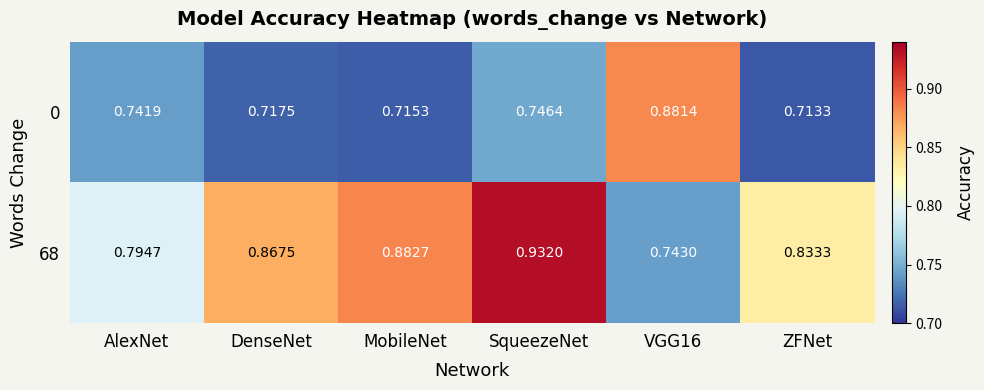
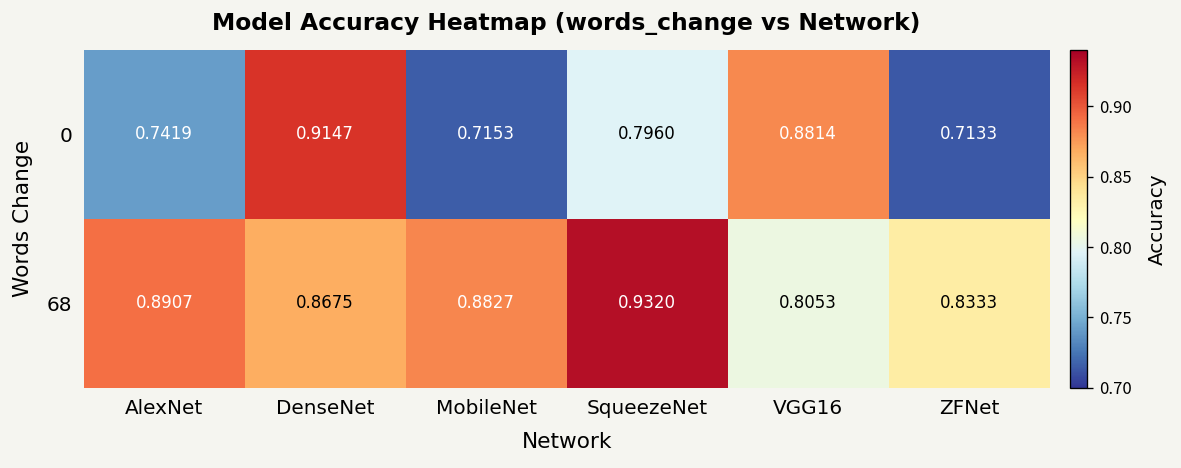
0, DenseNet: 0.7175 -> 0.9147
0, SqueezeNet: 0.7464 -> 0.7960
68, AlexNet: 0.7947 -> 0.8907
68, VGG16: 0.7430 -> 0.8053
